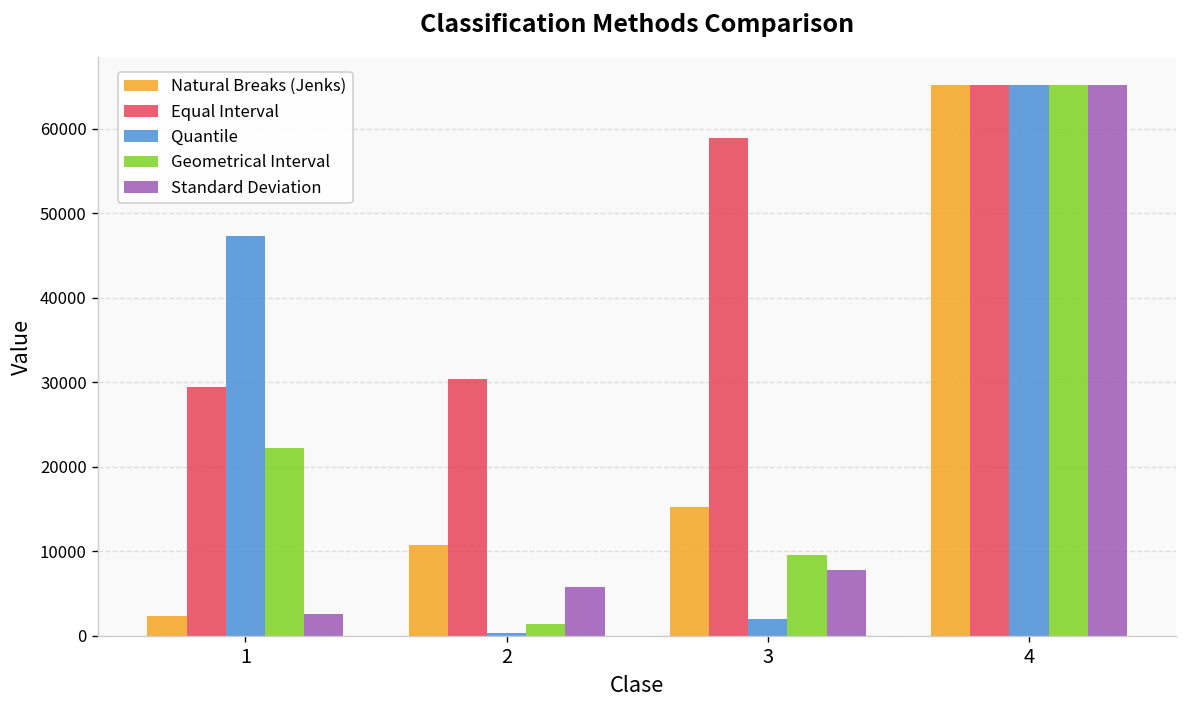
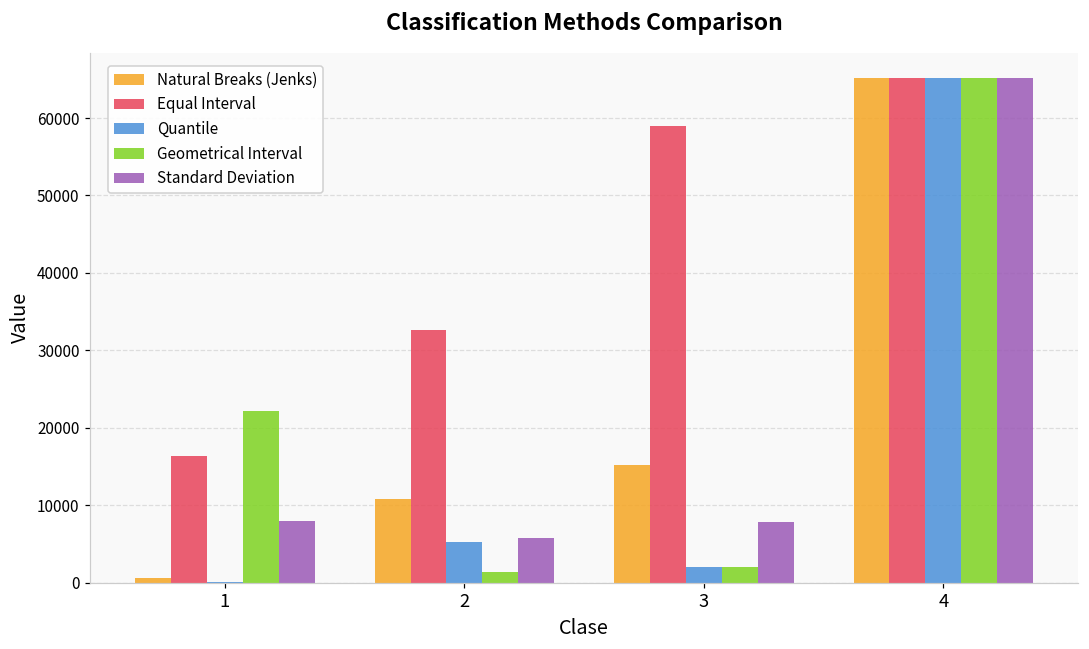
Natural Breaks (Jenks), 1: 2000 -> 1000
Equal Interval, 1: 29000 -> 16000
Quantile, 1: 47000 -> 0
Standard Deviation, 1: 3000 -> 8000
Equal Interval, 2: 30000 -> 33000
Quantile, 2: 0 -> 5000
Geometrical Interval, 3: 10000 -> 2000
